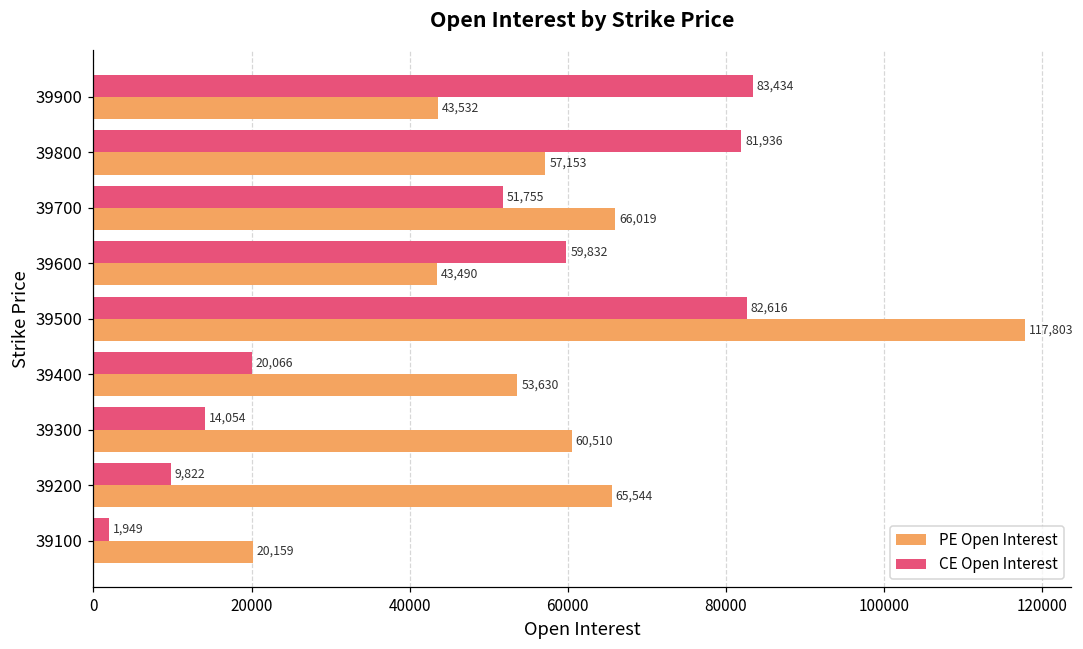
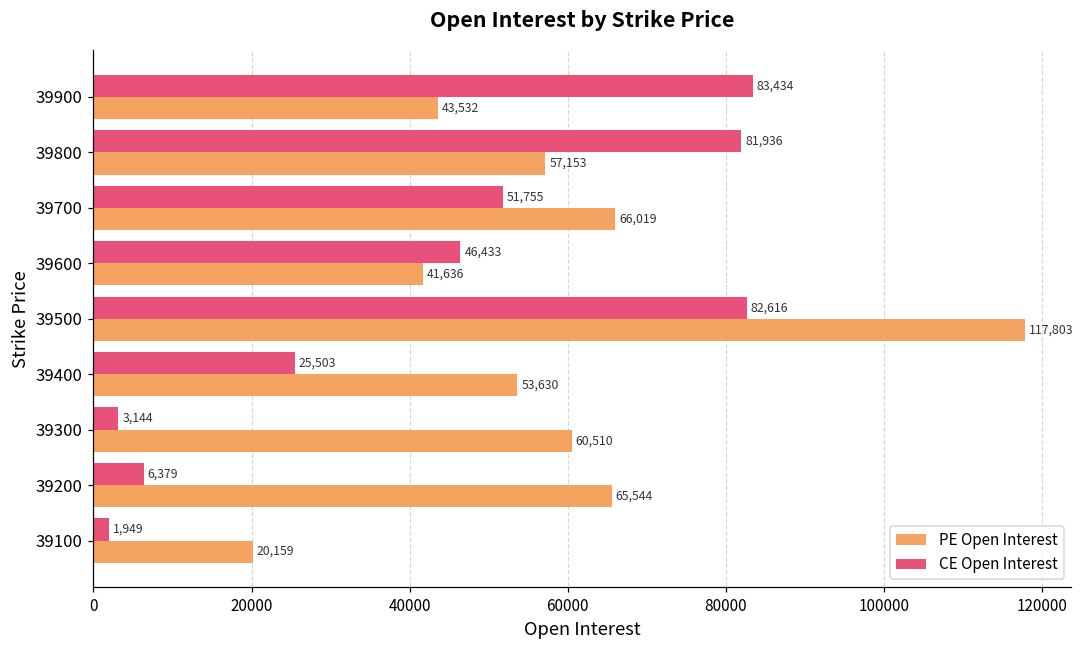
CE Open Interest, 39600: 59,832 -> 46,433
PE Open Interest, 39600: 43,490 -> 41,636
CE Open Interest, 39400: 20,066 -> 25,503
CE Open Interest, 39300: 14,054 -> 3,144
CE Open Interest, 39200: 9,822 -> 6,379
